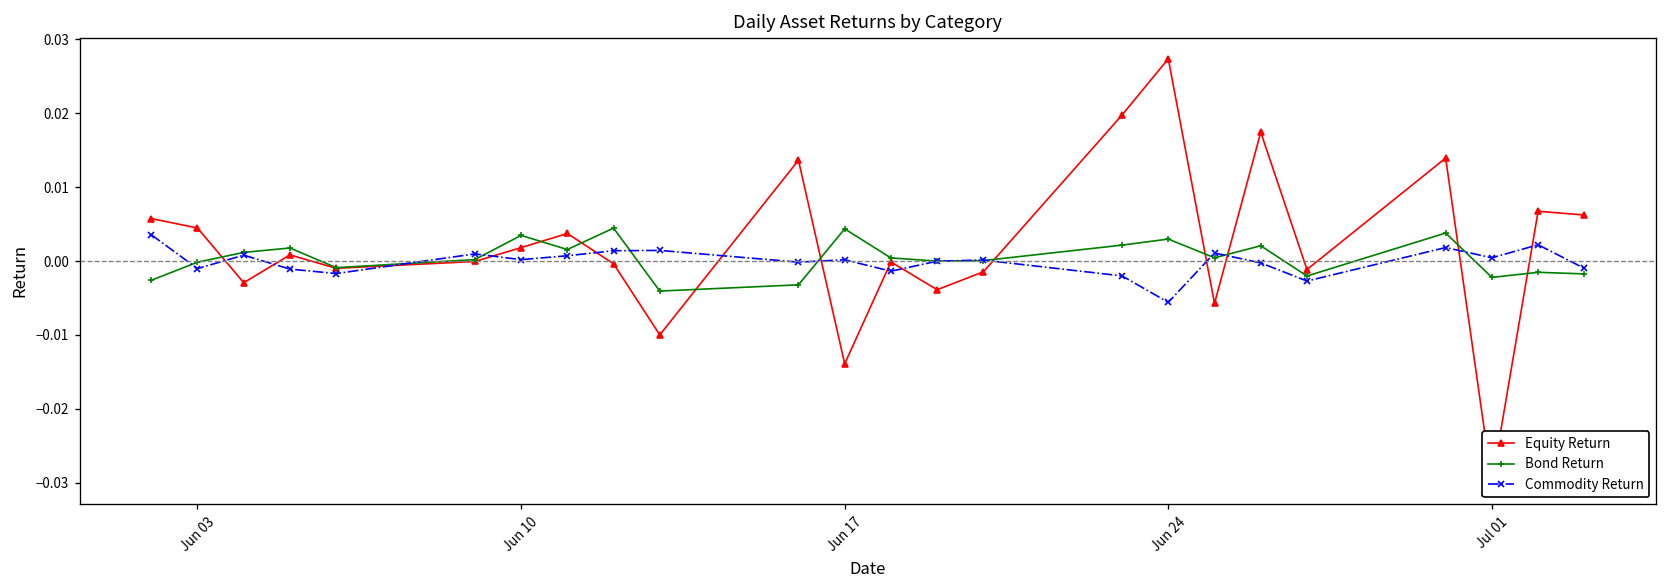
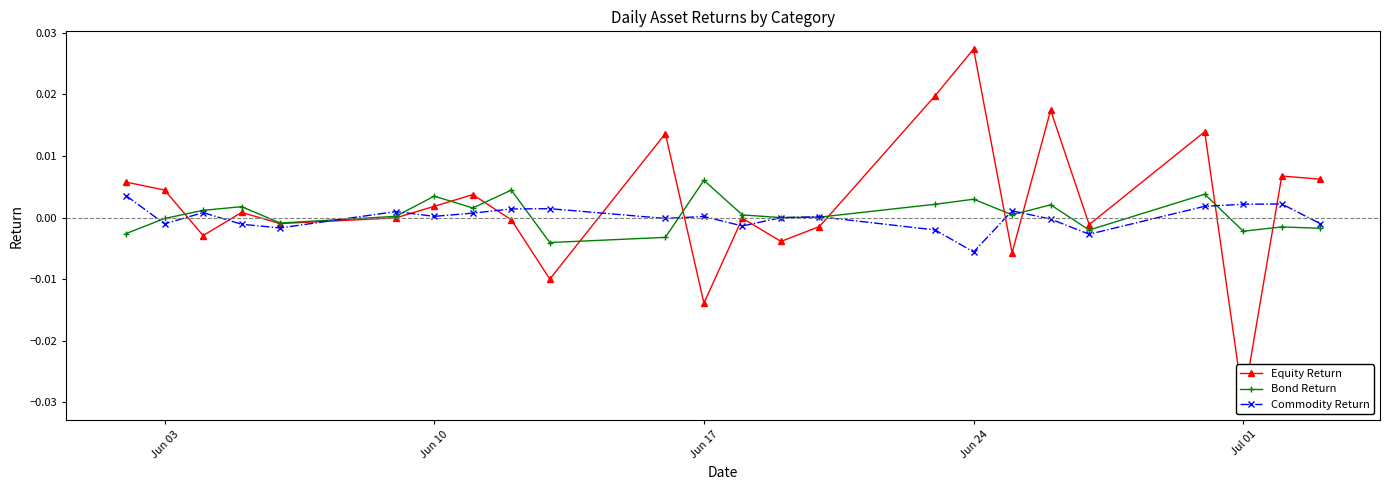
Bond Return, Jun 17: 0.004 -> 0.006
Commodity Return, Jul 01: 0.000 -> 0.002
